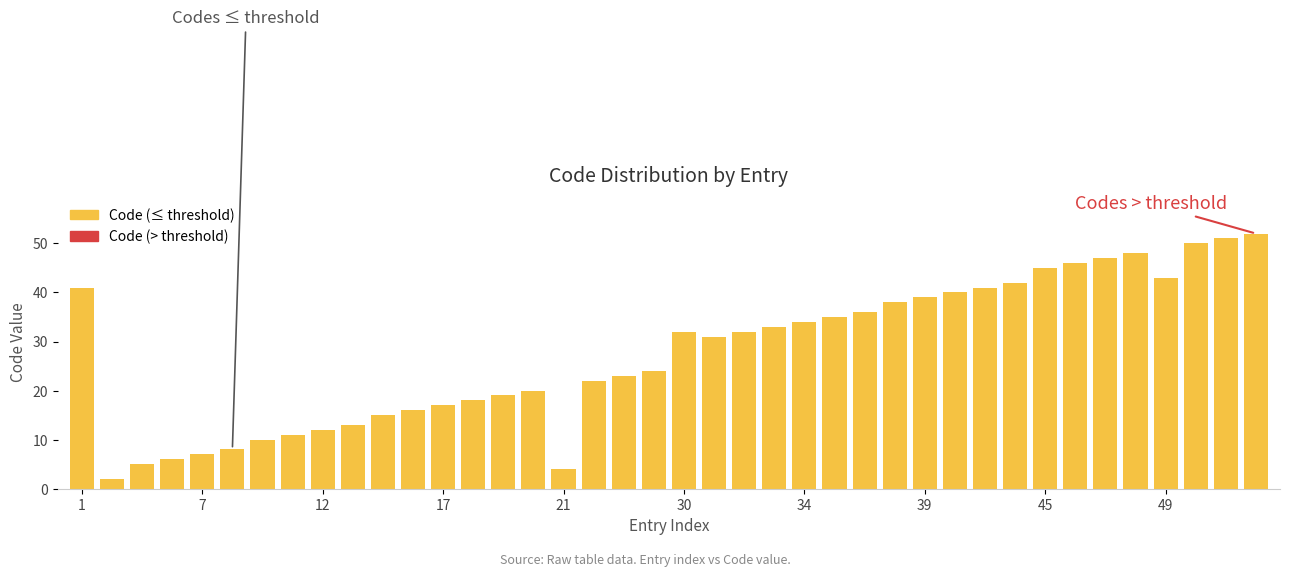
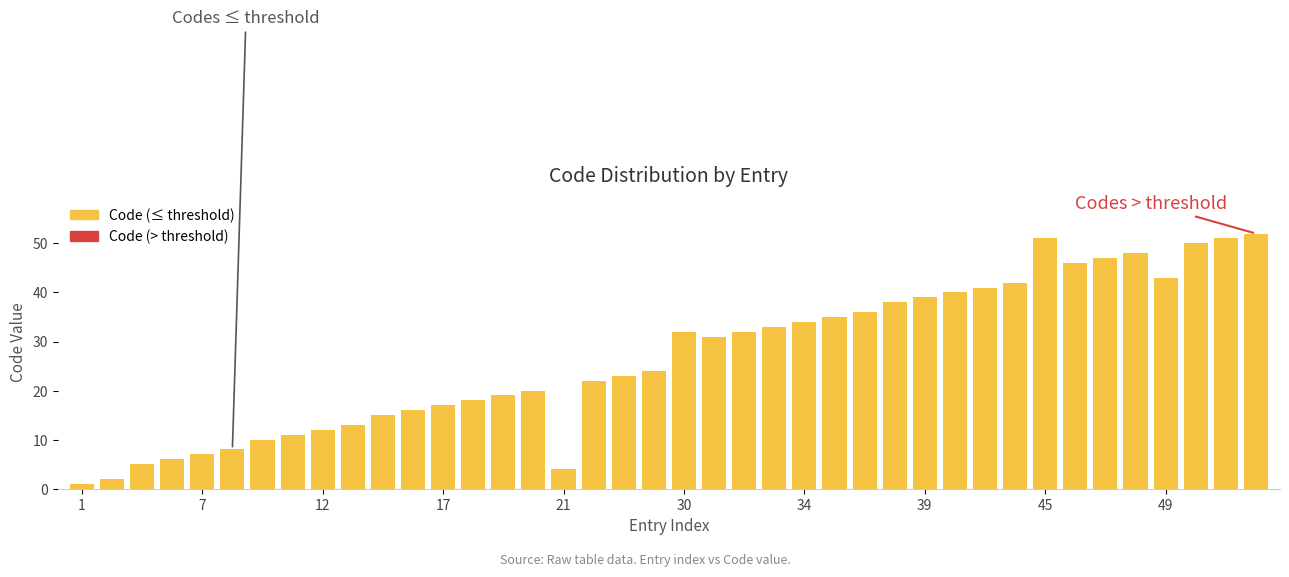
Code (≤ threshold), 1: 41 -> 1
Code (≤ threshold), 45: 45 -> 51
